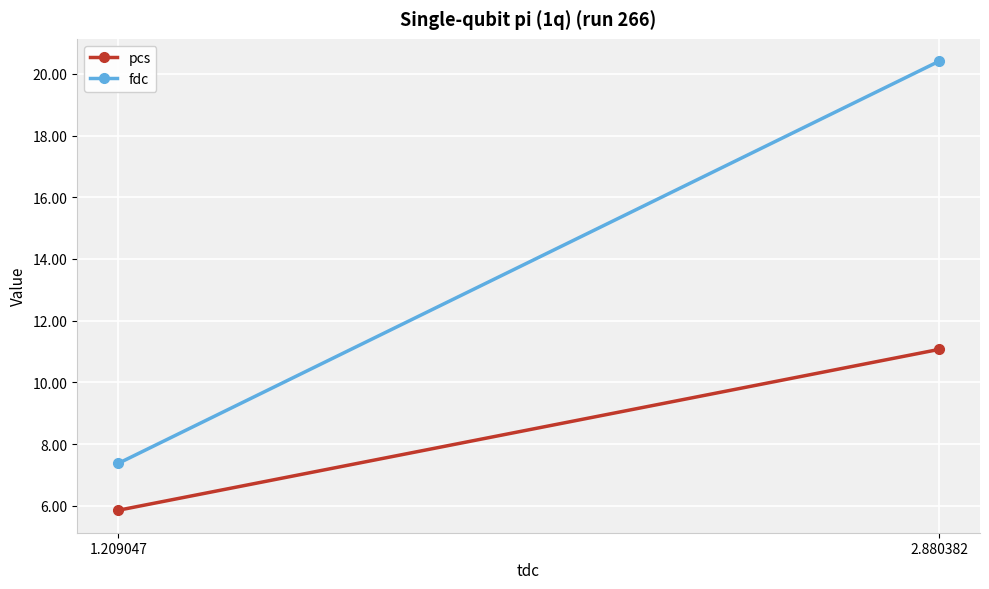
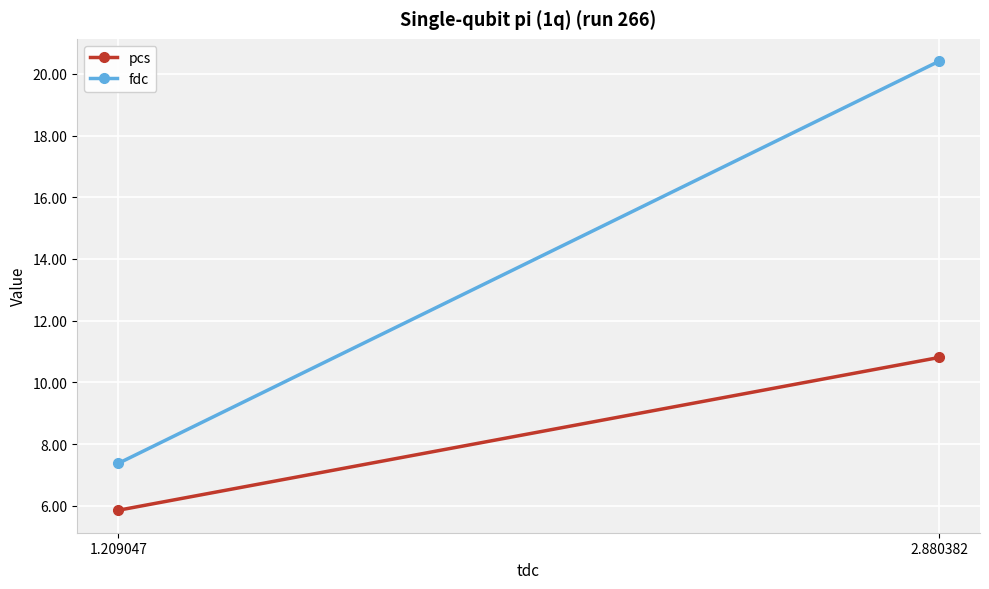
pcs, 2.880382: 11.1 -> 10.8
